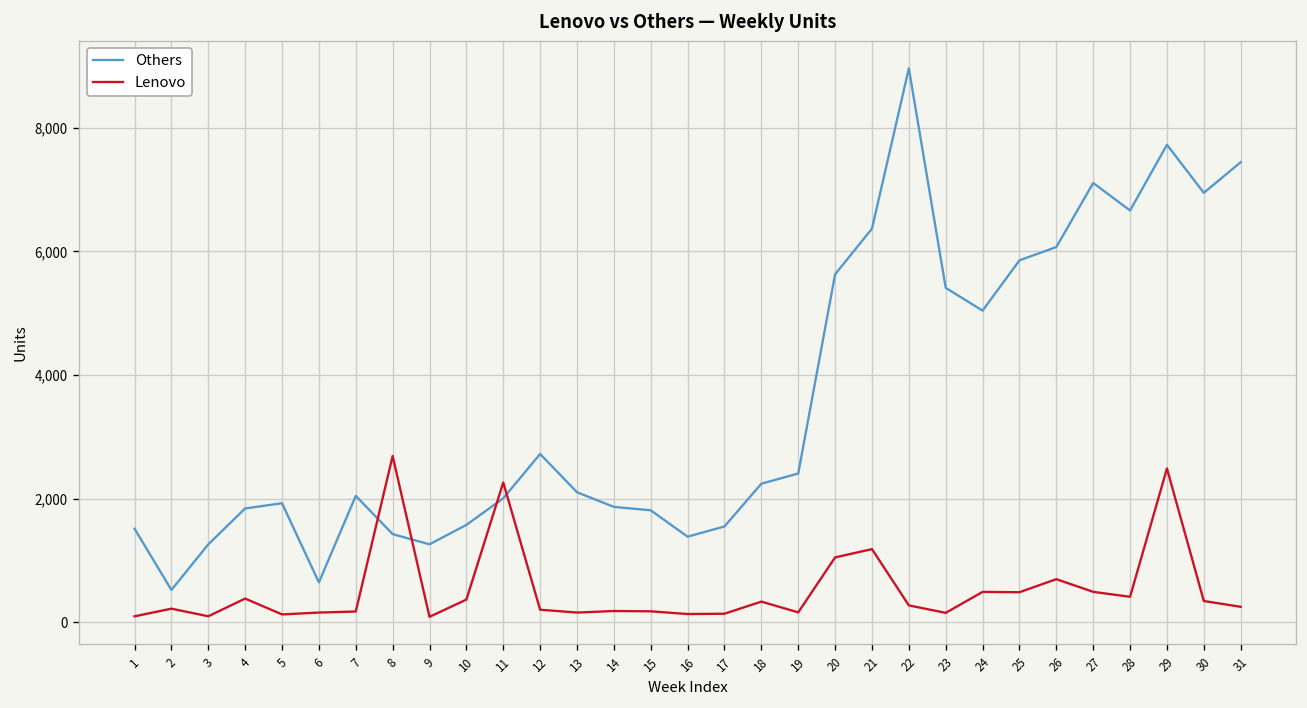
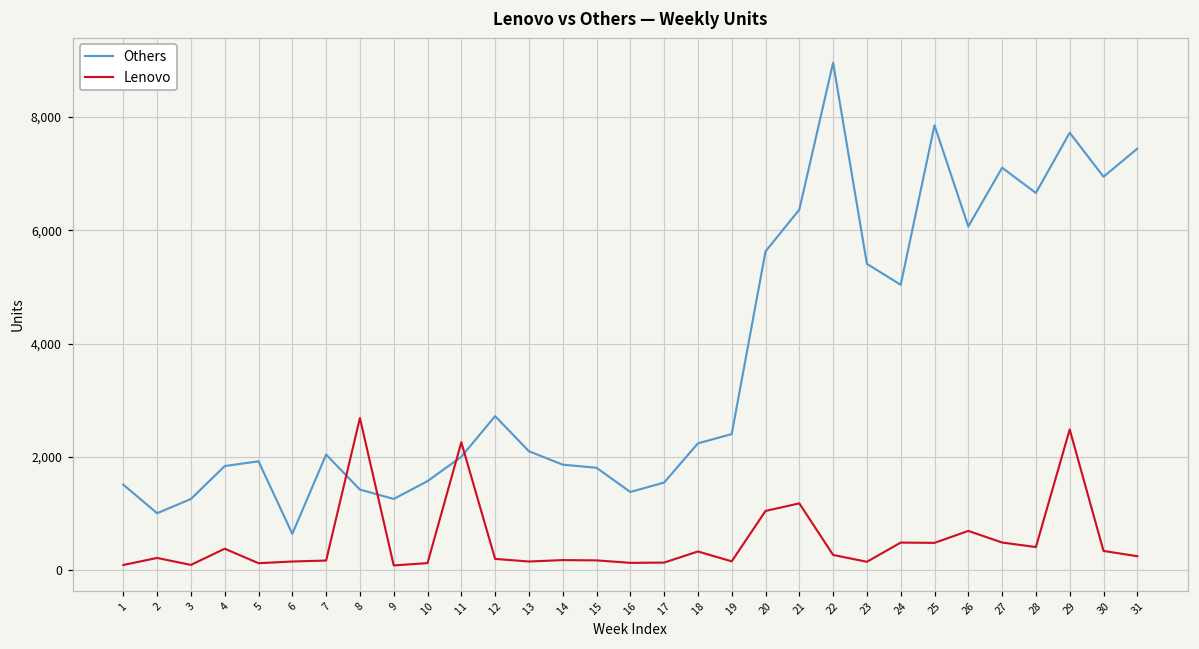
Others, 2: 500 -> 1,000
Lenovo, 10: 400 -> 100
Others, 25: 5,900 -> 7,900
